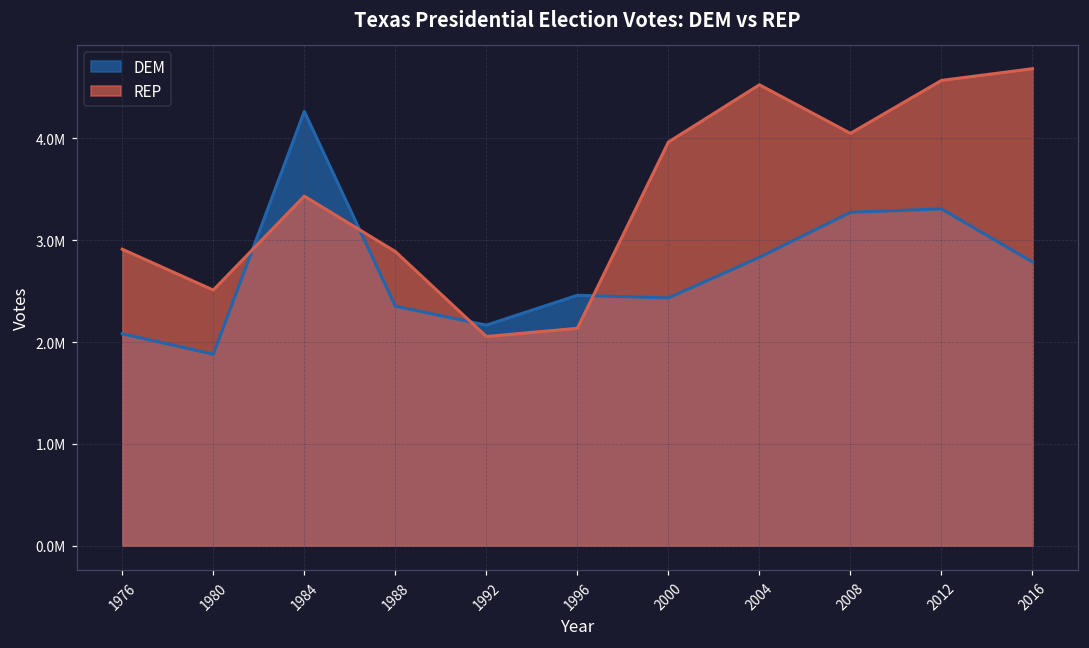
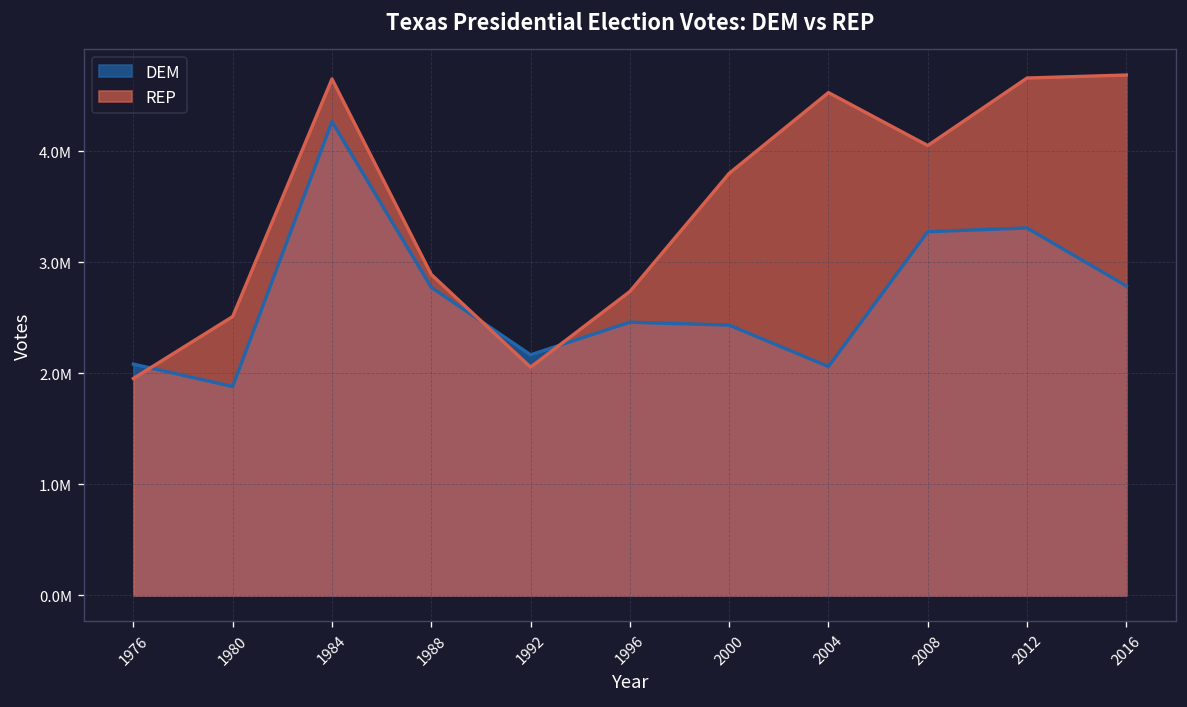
REP, 1976: 2900000 -> 2000000
REP, 1984: 3400000 -> 4600000
DEM, 1988: 2400000 -> 2800000
REP, 1996: 2100000 -> 2700000
REP, 2000: 4000000 -> 3800000
DEM, 2004: 2800000 -> 2100000
REP, 2012: 4600000 -> 4700000
